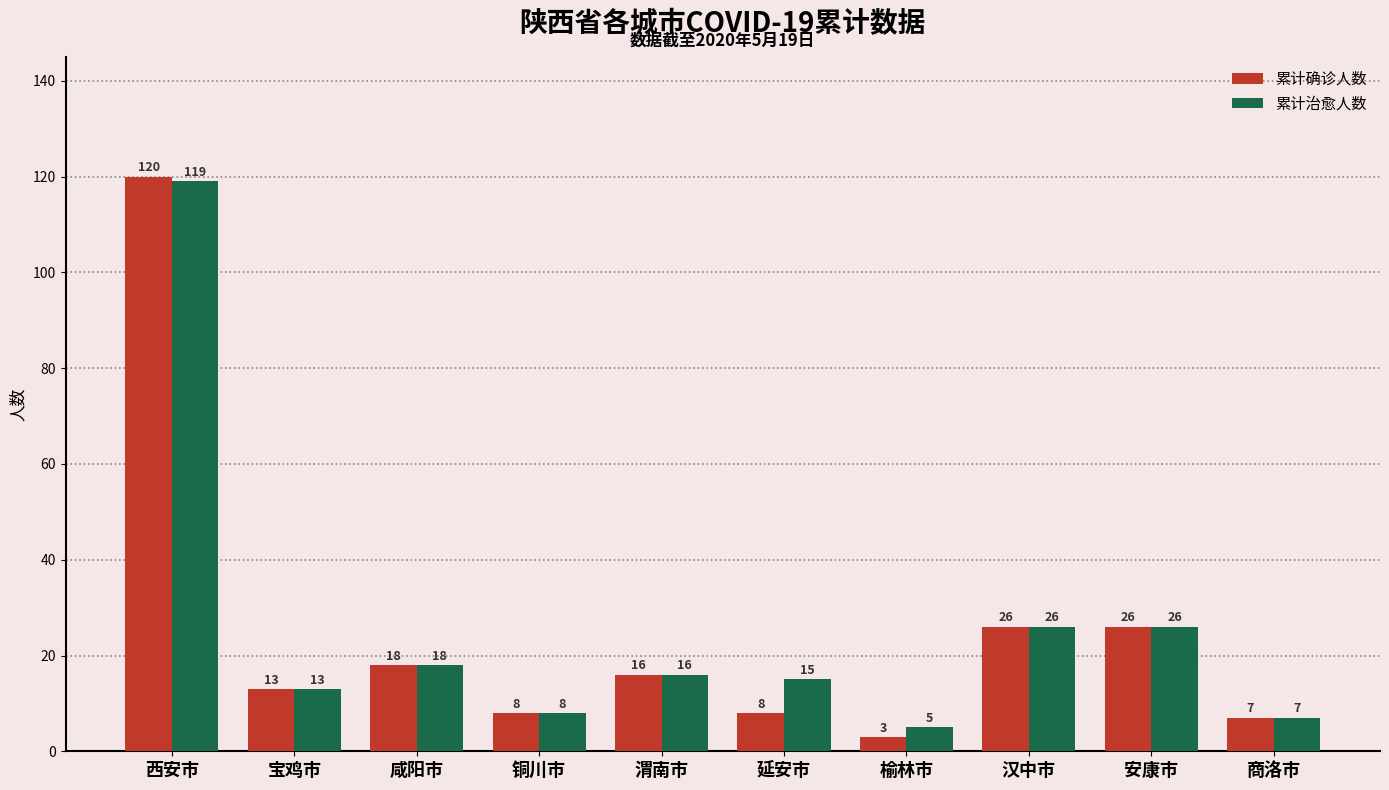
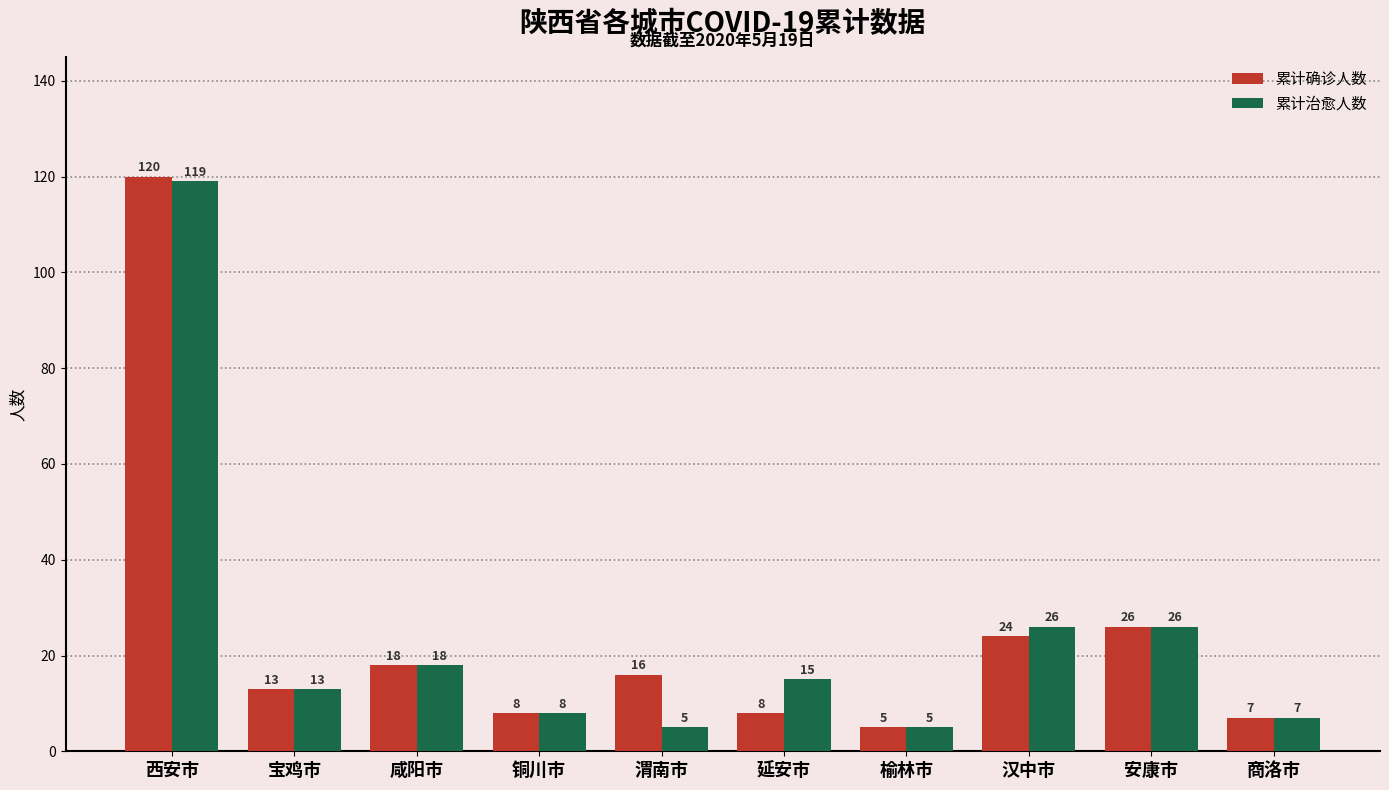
累计治愈人数, 渭南市: 16 -> 5
累计确诊人数, 榆林市: 3 -> 5
累计确诊人数, 汉中市: 26 -> 24
